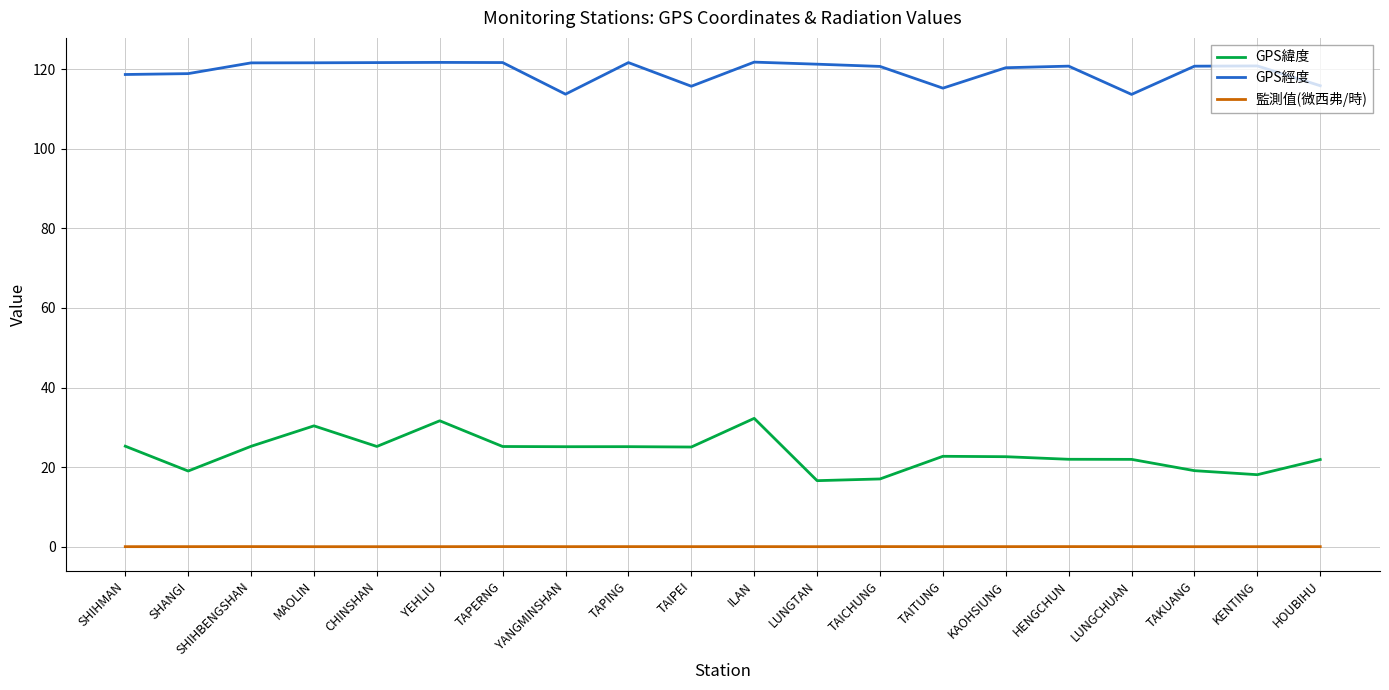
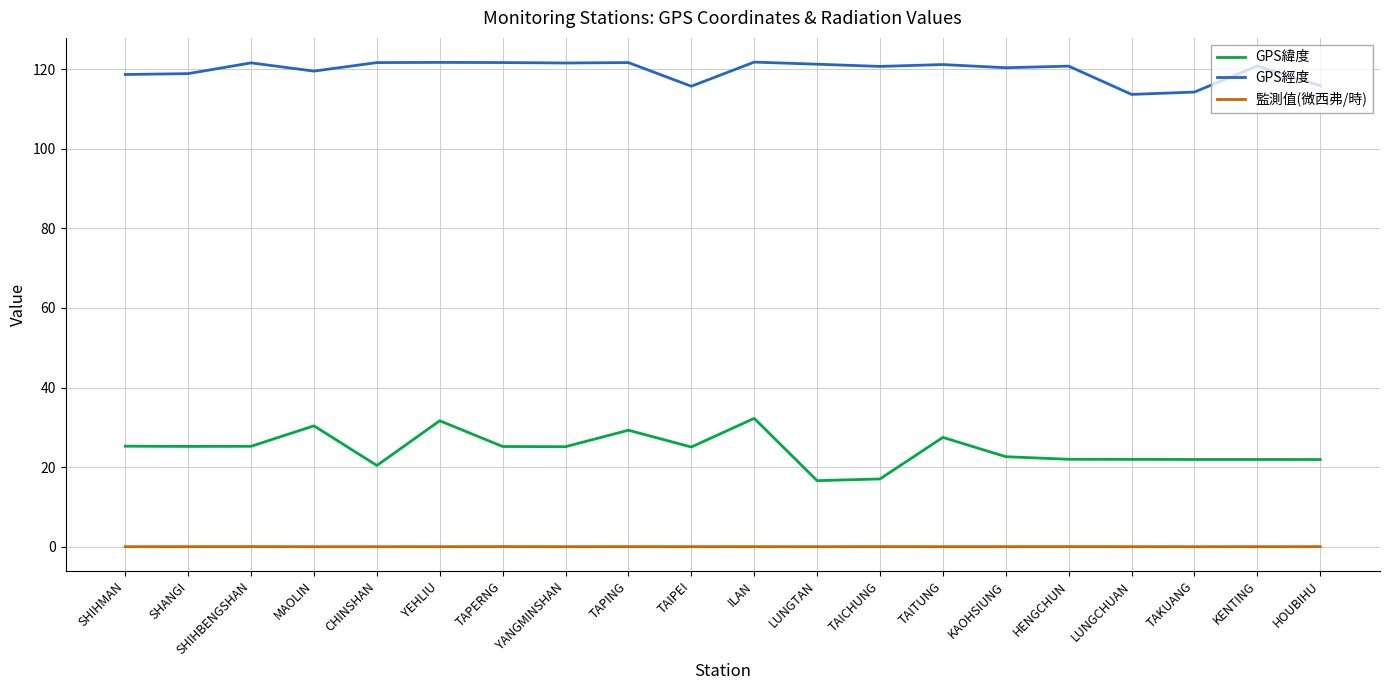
GPS緯度, SHANGI: 19 -> 25
GPS經度, MAOLIN: 122 -> 120
GPS緯度, CHINSHAN: 25 -> 20
GPS經度, YANGMINSHAN: 114 -> 122
GPS緯度, TAPING: 25 -> 29
GPS緯度, TAITUNG: 23 -> 28
GPS經度, TAITUNG: 115 -> 121
GPS緯度, TAKUANG: 19 -> 22
GPS經度, TAKUANG: 121 -> 114
GPS緯度, KENTING: 18 -> 22
